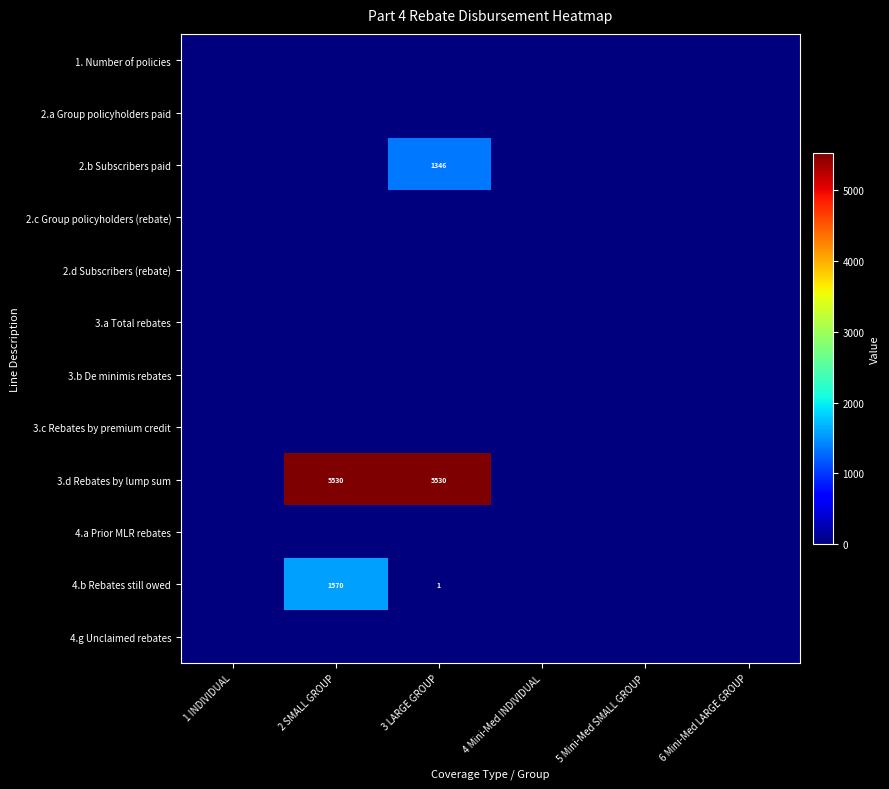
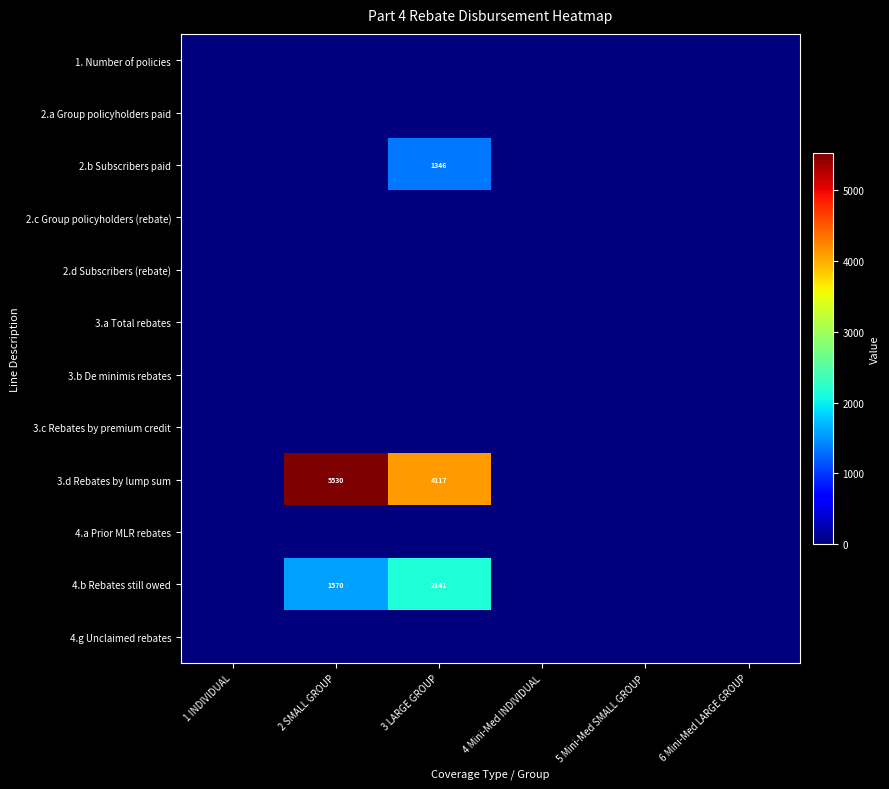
3.d Rebates by lump sum, 3 LARGE GROUP: 5530 -> 4117
4.b Rebates still owed, 3 LARGE GROUP: 1 -> 2141
